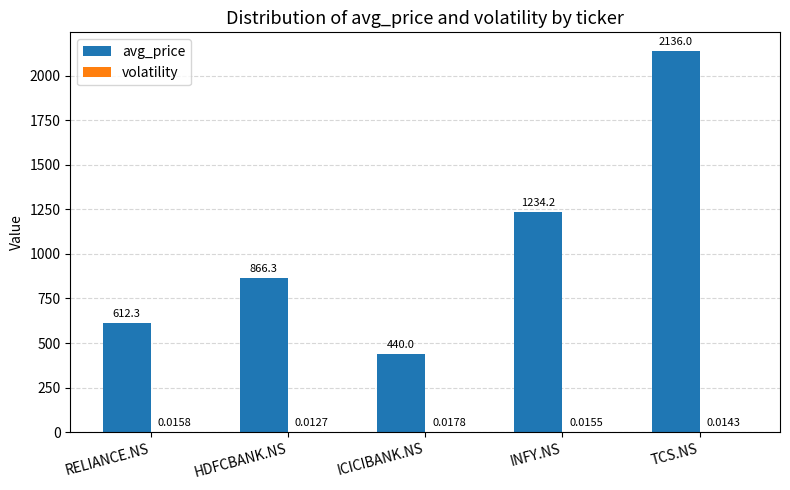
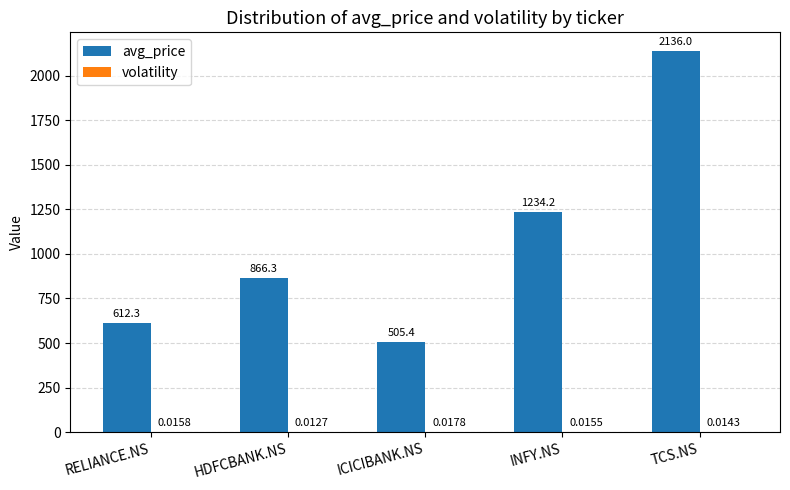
avg_price, ICICIBANK.NS: 440.0 -> 505.4
